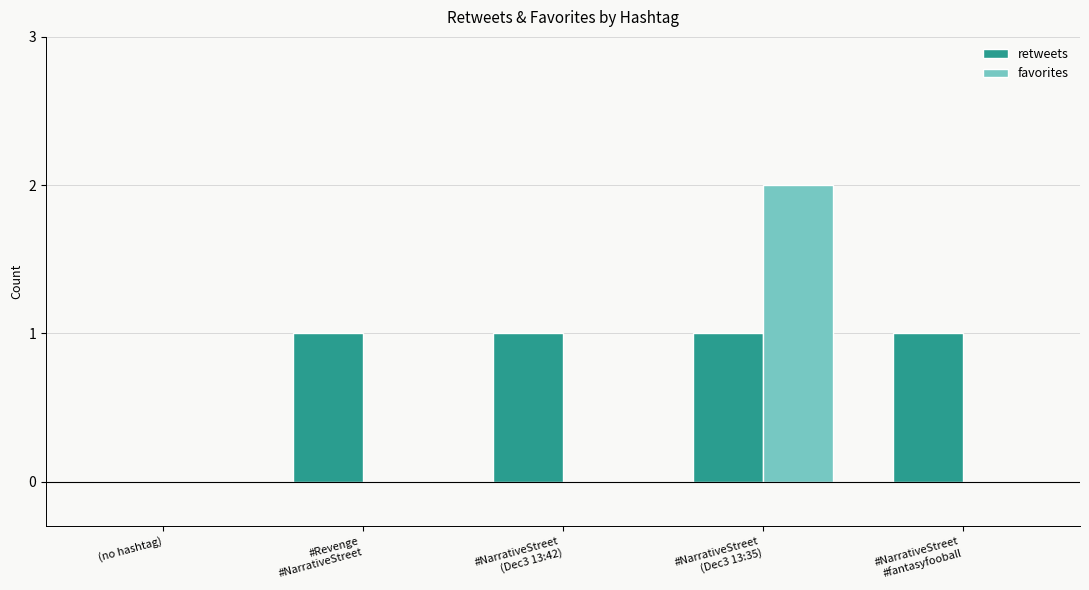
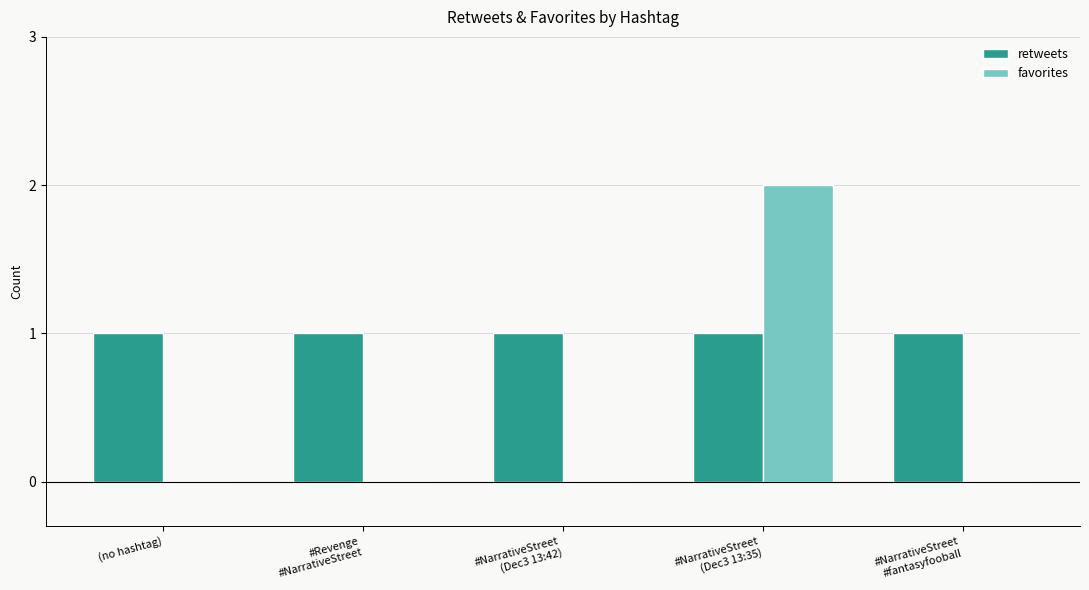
retweets, (no hashtag): 0 -> 1
